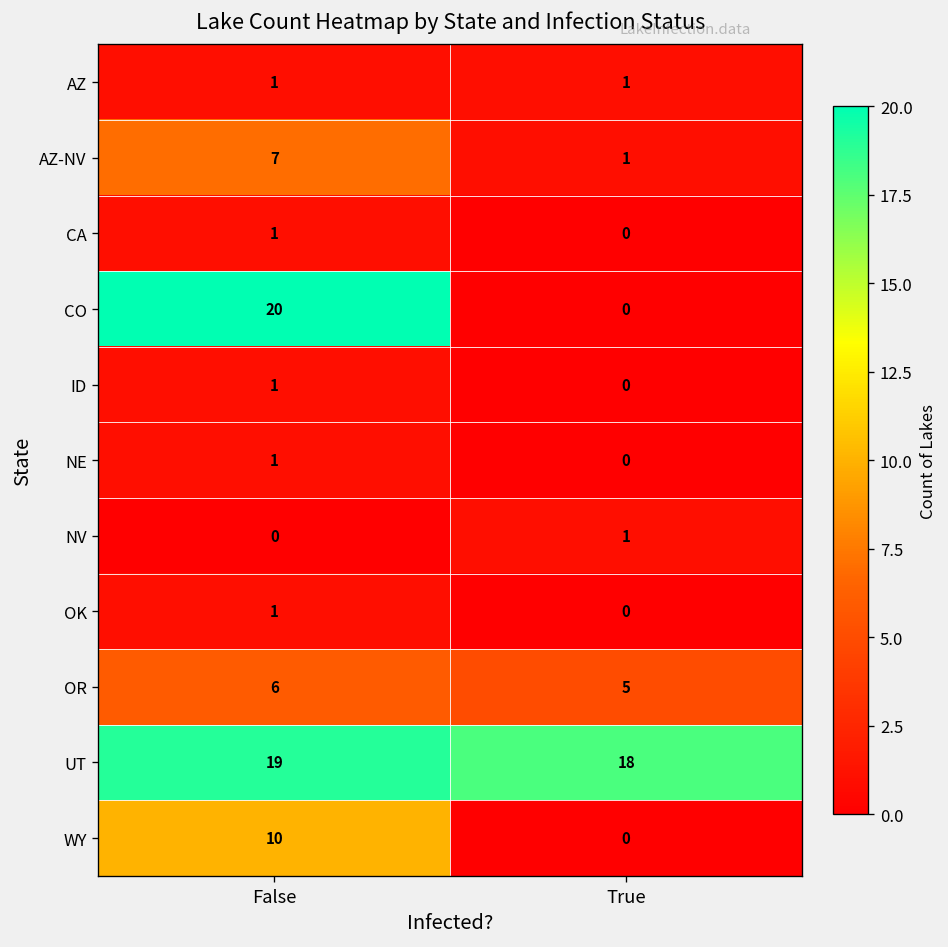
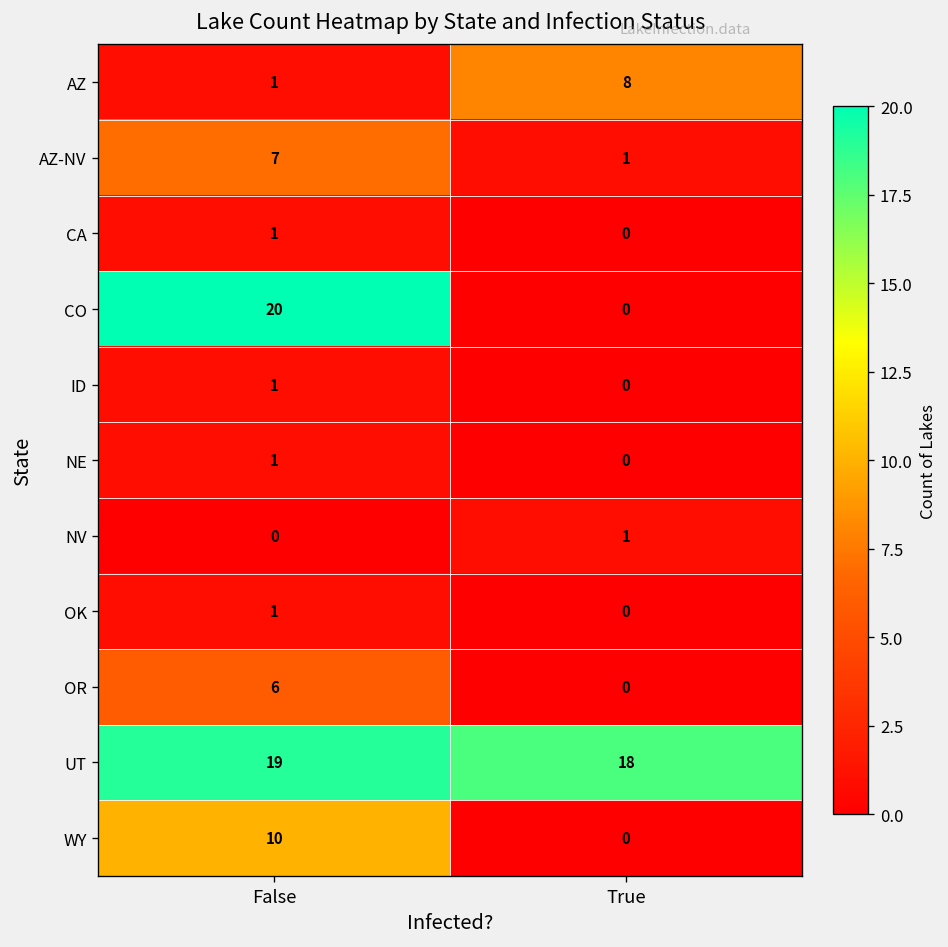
AZ, True: 1 -> 8
OR, True: 5 -> 0
